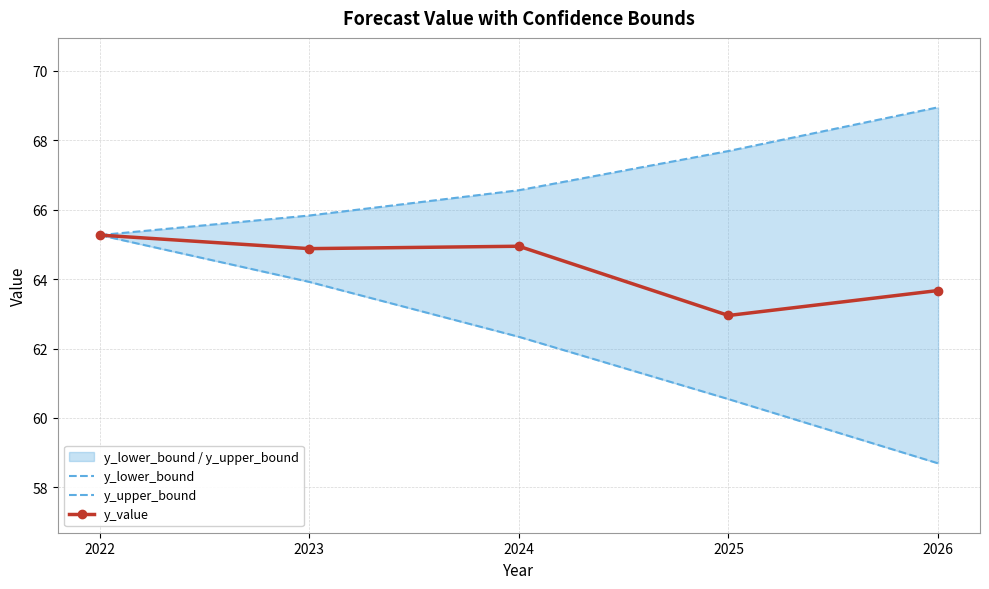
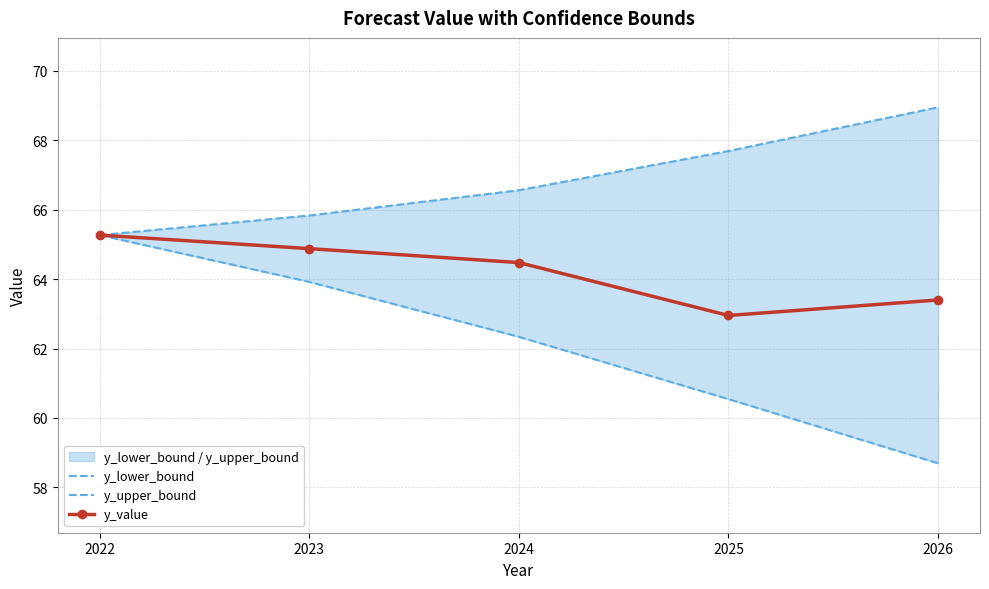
y_value, 2024: 64.9 -> 64.5
y_value, 2026: 63.7 -> 63.4
